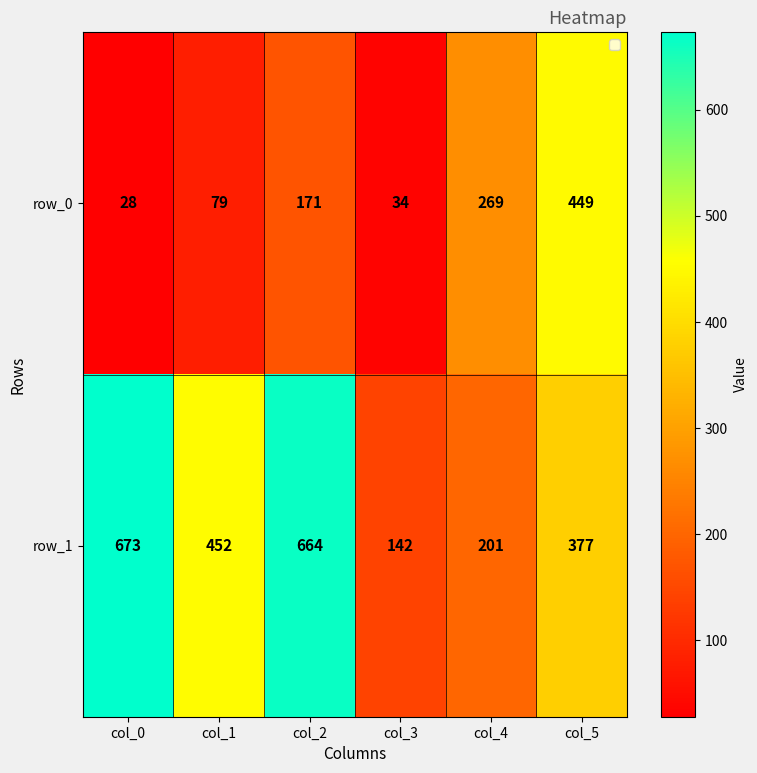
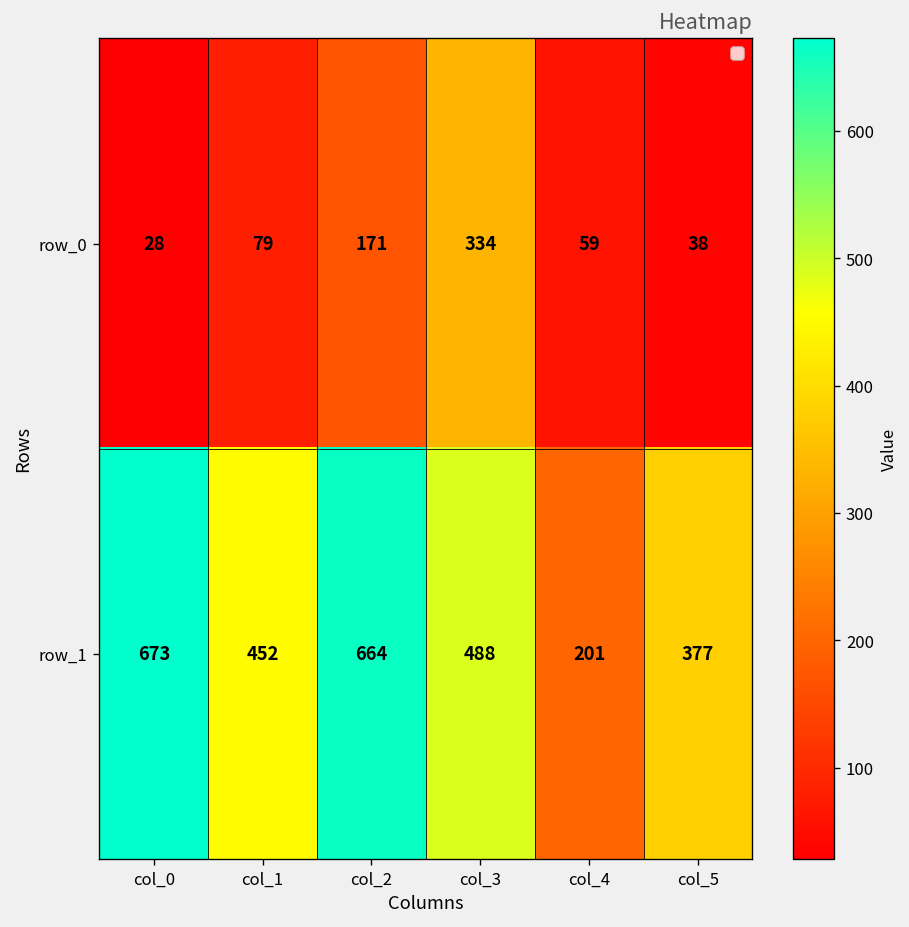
row_0, col_3: 34 -> 334
row_0, col_4: 269 -> 59
row_0, col_5: 449 -> 38
row_1, col_3: 142 -> 488
